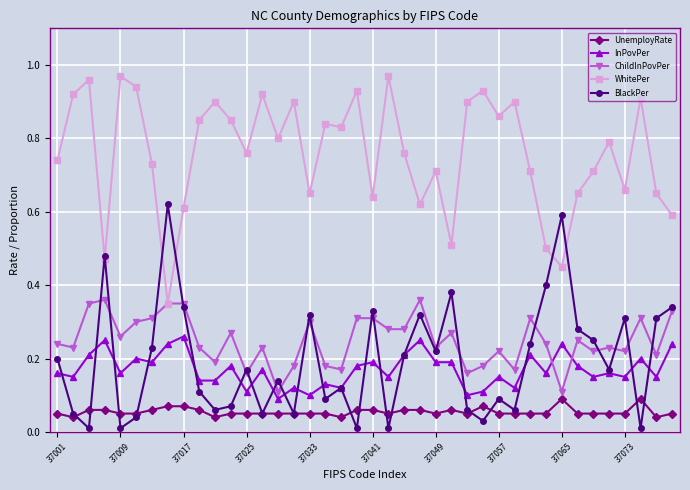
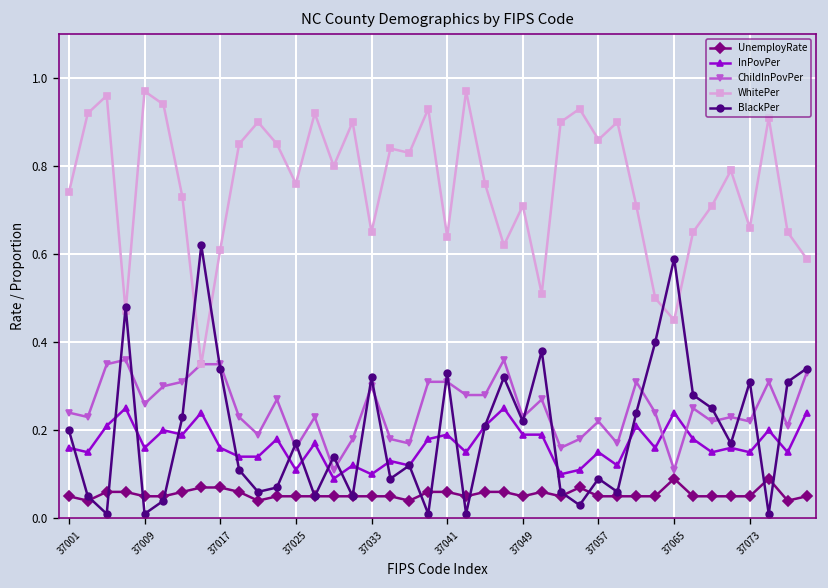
InPovPer, 37017: 0.26 -> 0.16
